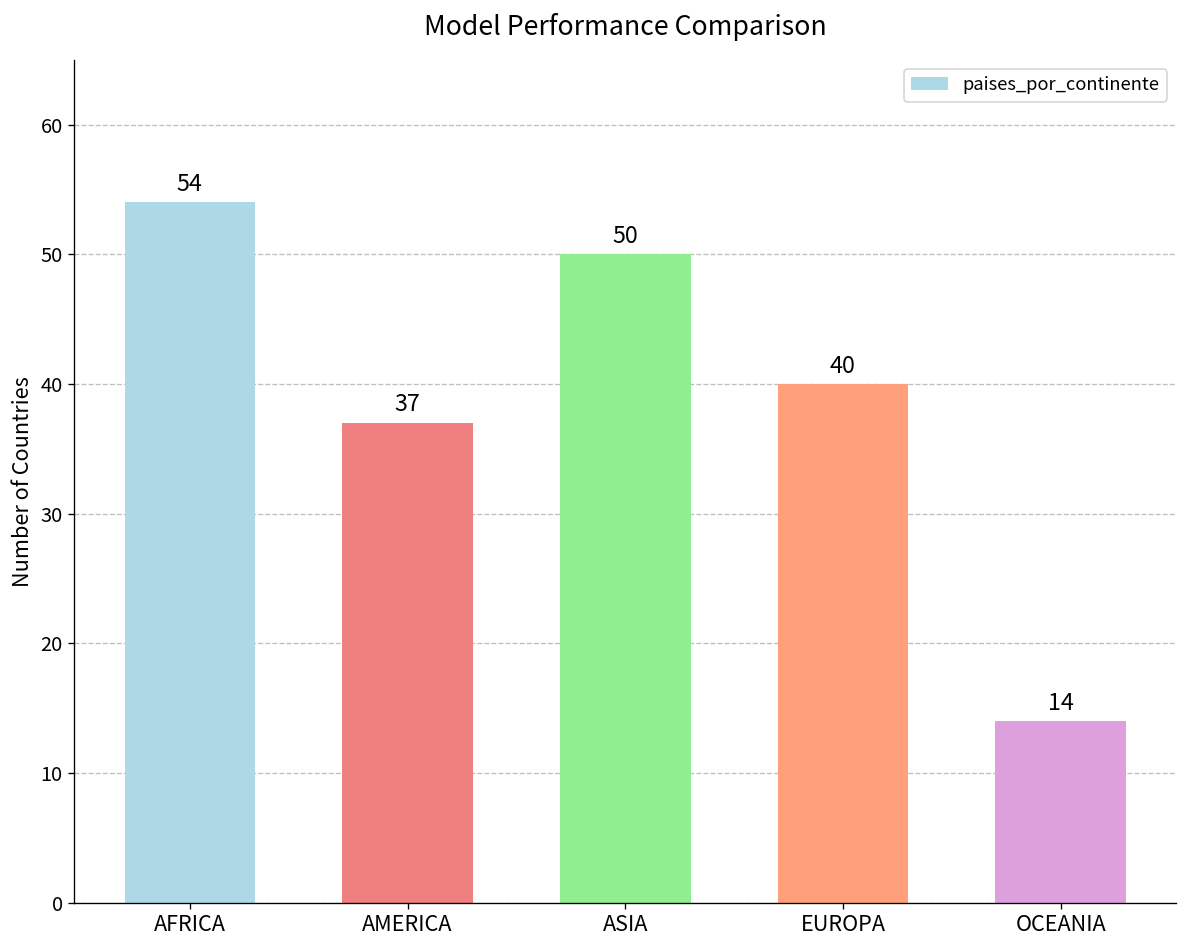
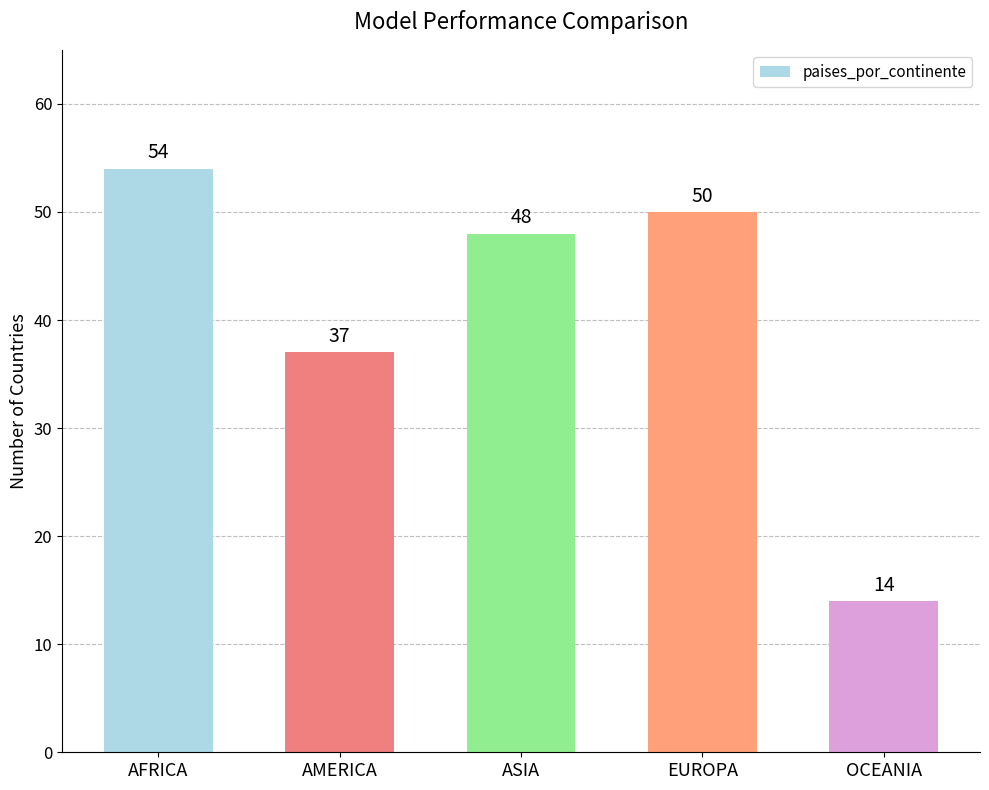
ASIA: 50 -> 48
EUROPA: 40 -> 50
